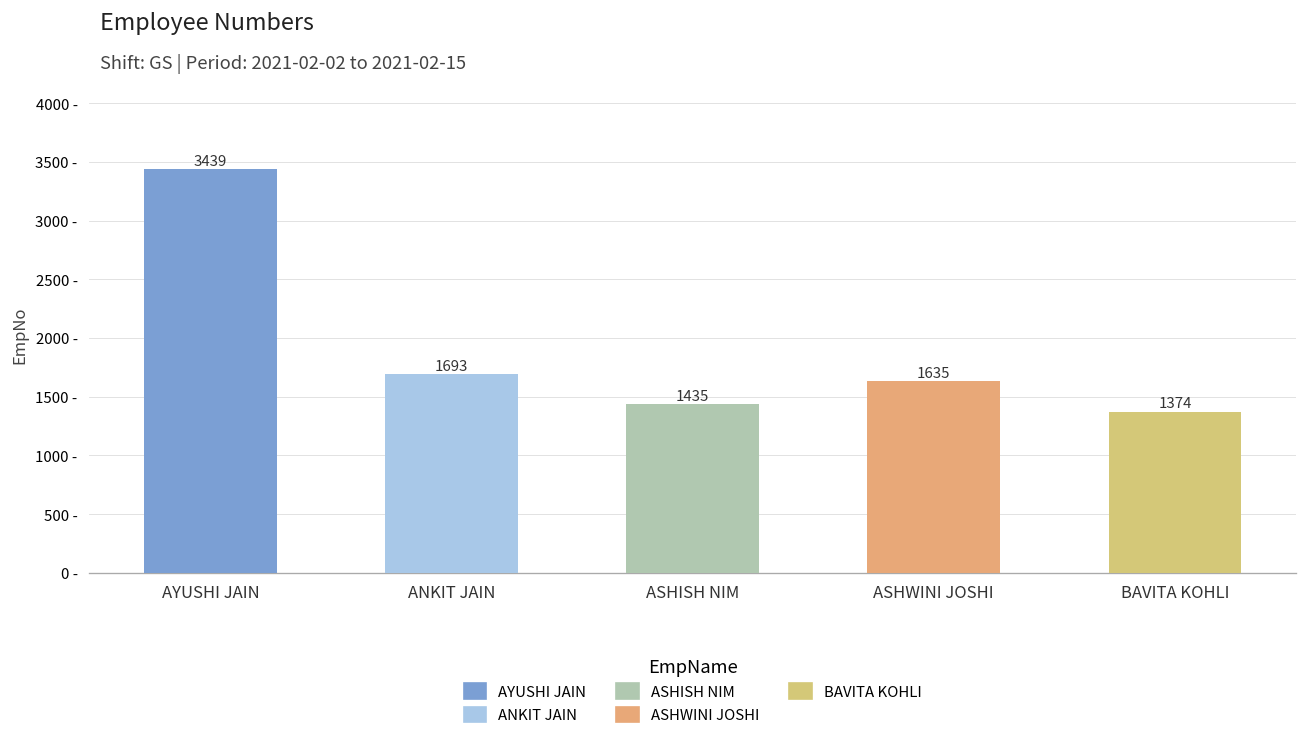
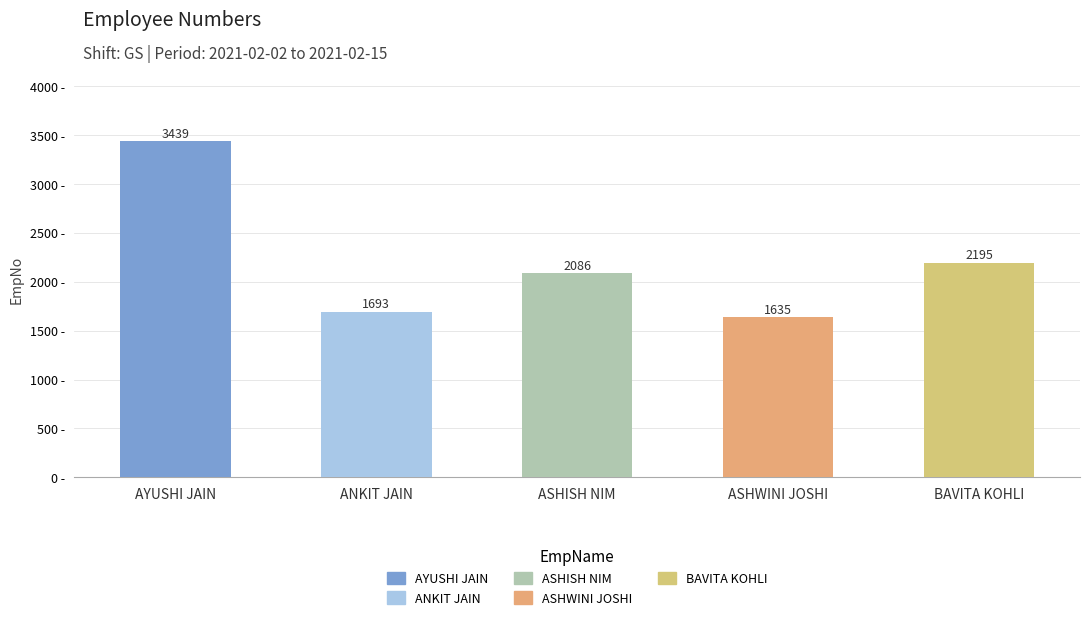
ASHISH NIM: 1435 -> 2086
BAVITA KOHLI: 1374 -> 2195
